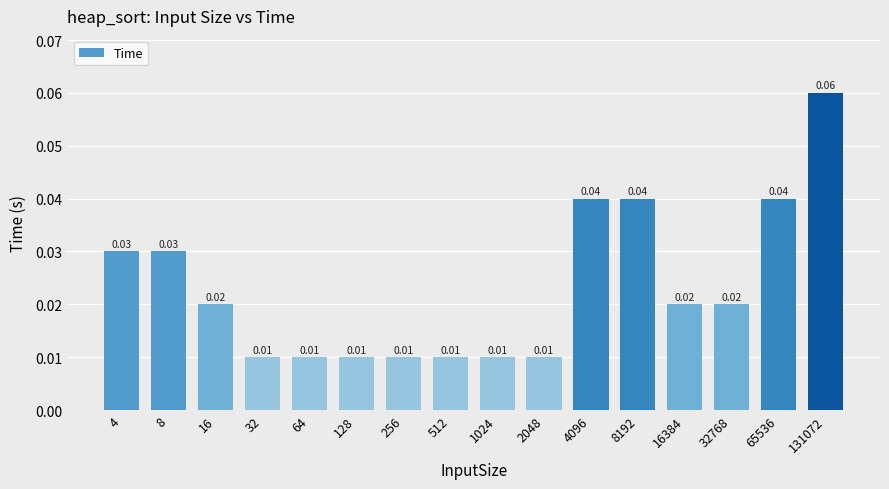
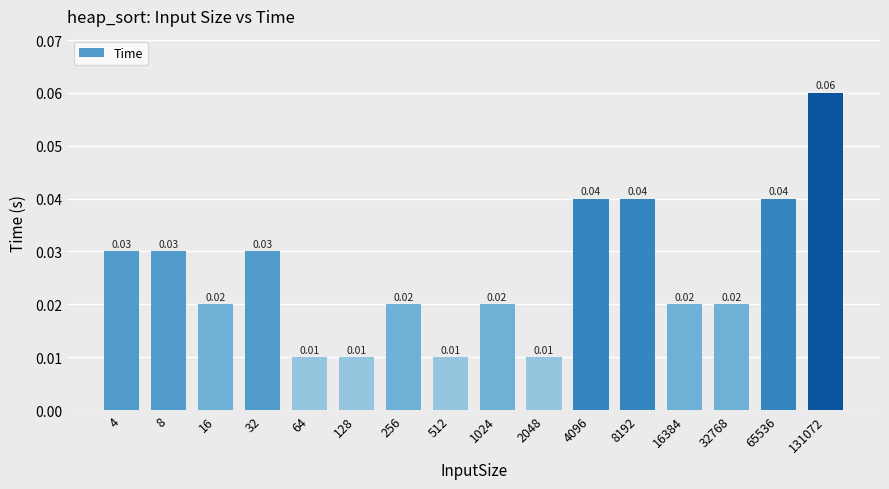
32: 0.01 -> 0.03
256: 0.01 -> 0.02
1024: 0.01 -> 0.02
